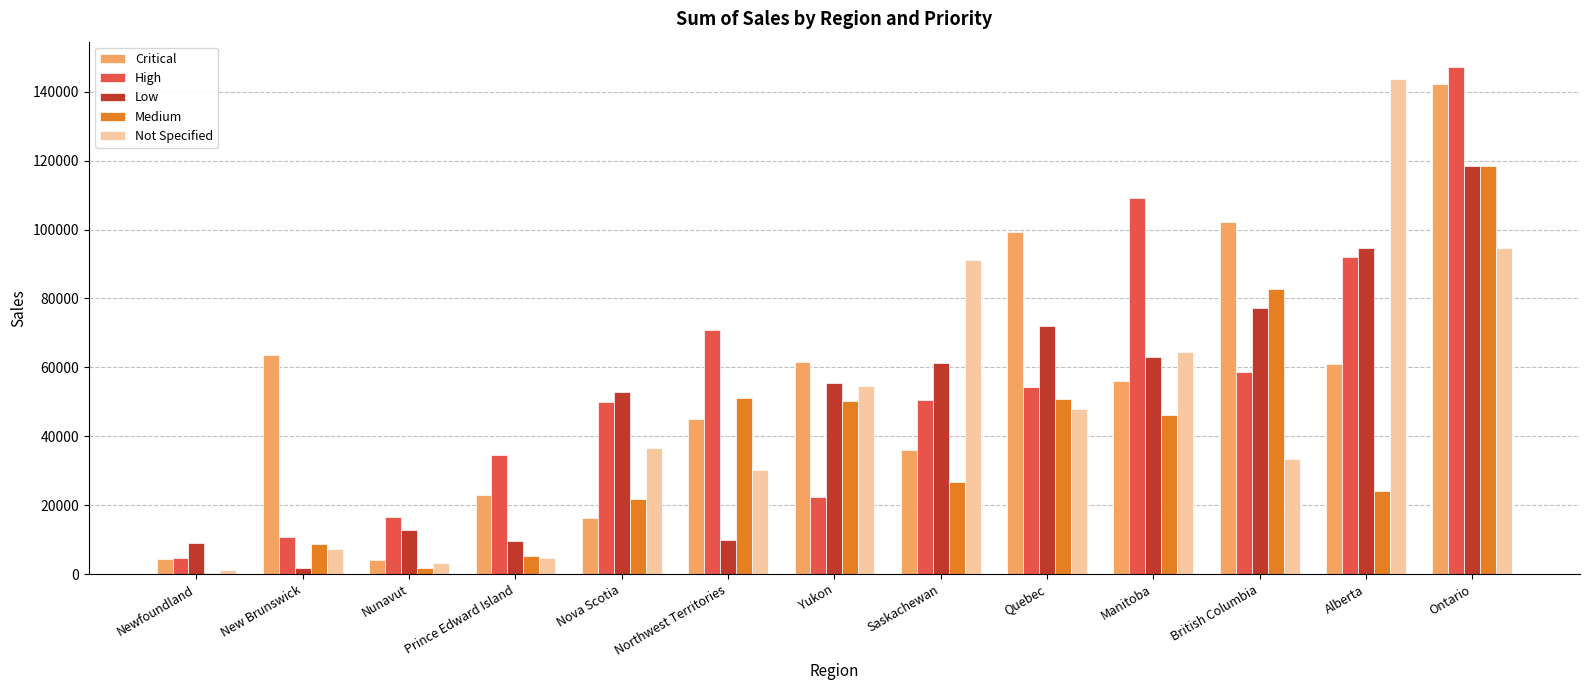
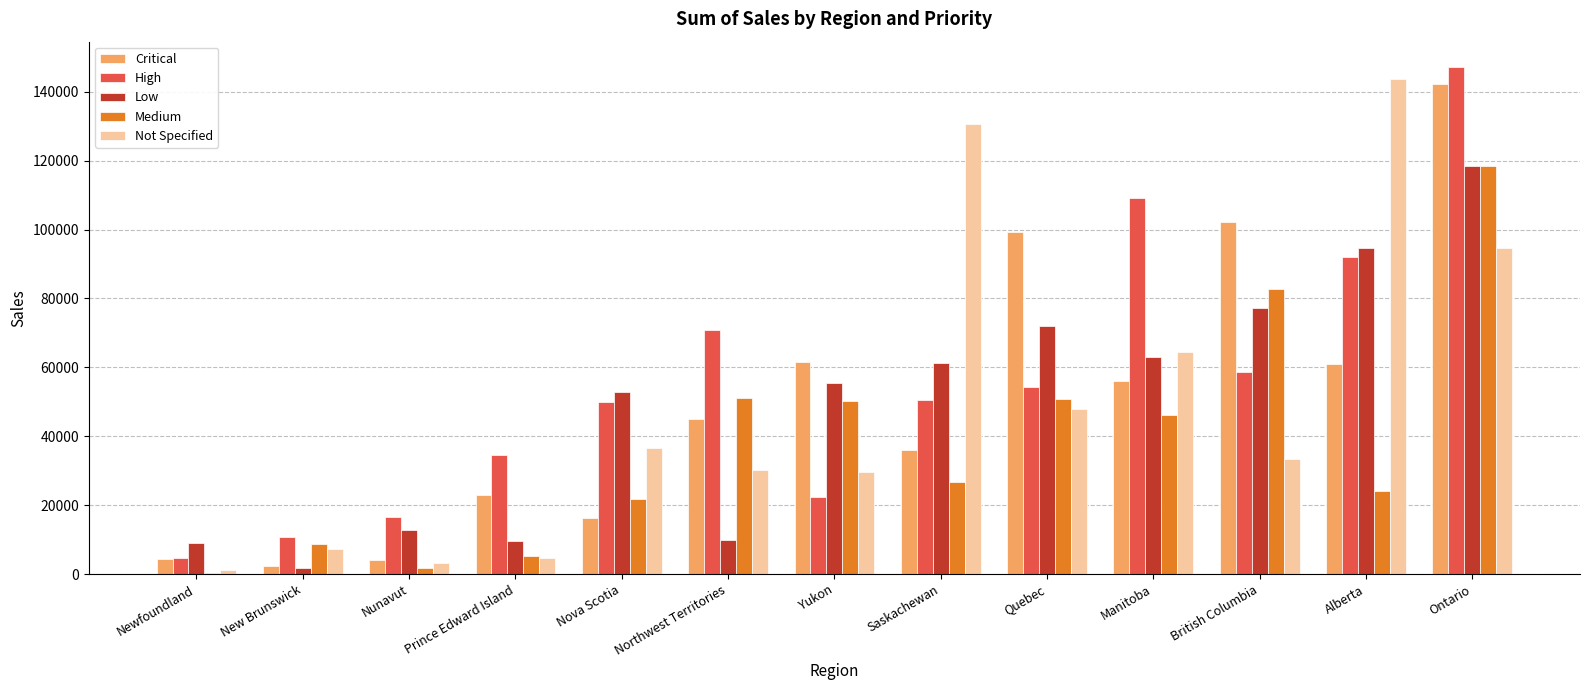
Critical, New Brunswick: 64000 -> 2000
Not Specified, Yukon: 55000 -> 29000
Not Specified, Saskachewan: 91000 -> 131000
